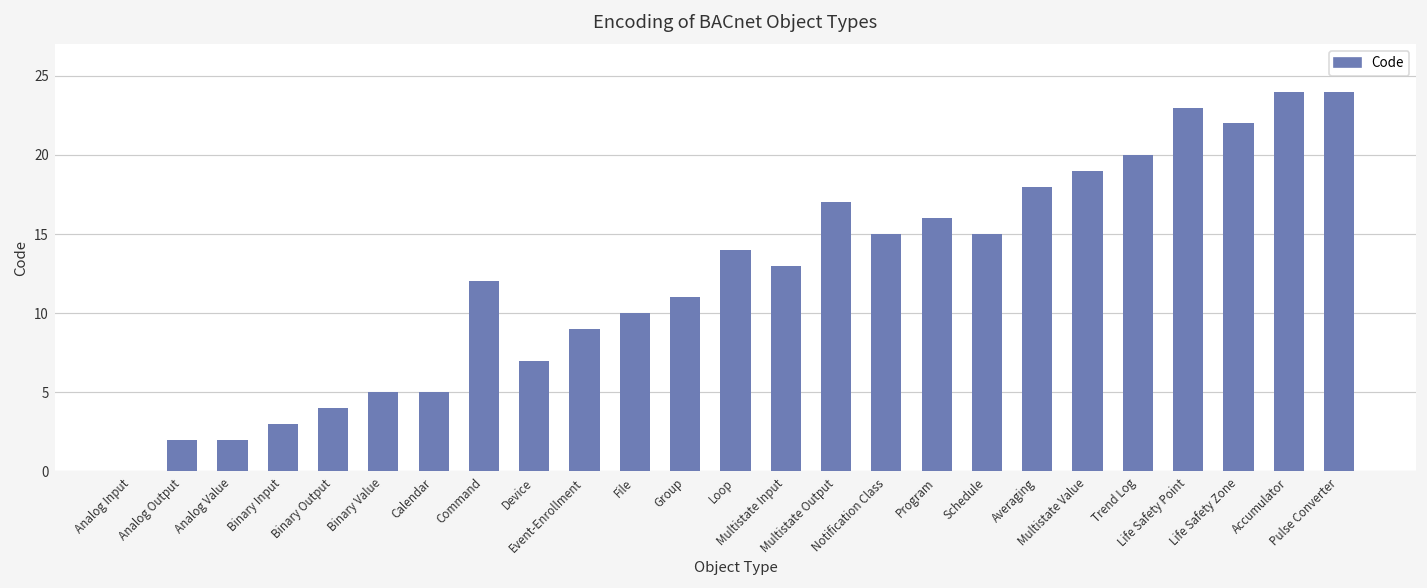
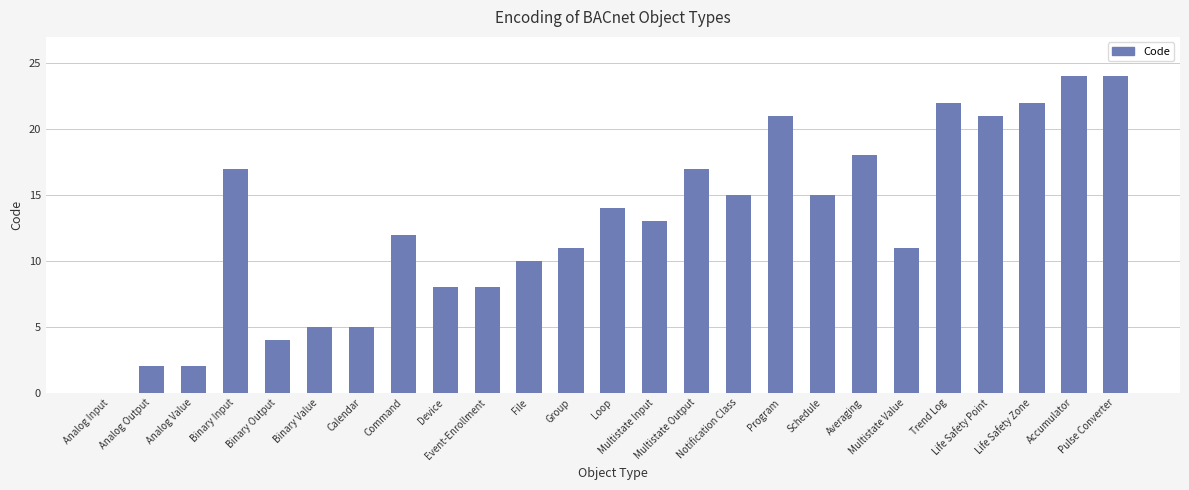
Binary Input: 3 -> 17
Device: 7 -> 8
Event-Enrollment: 9 -> 8
Program: 16 -> 21
Multistate Value: 19 -> 11
Trend Log: 20 -> 22
Life Safety Point: 23 -> 21
